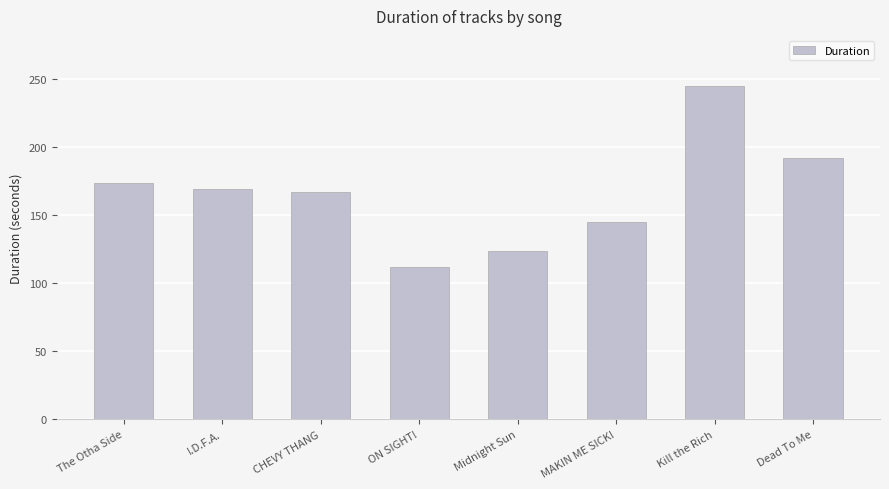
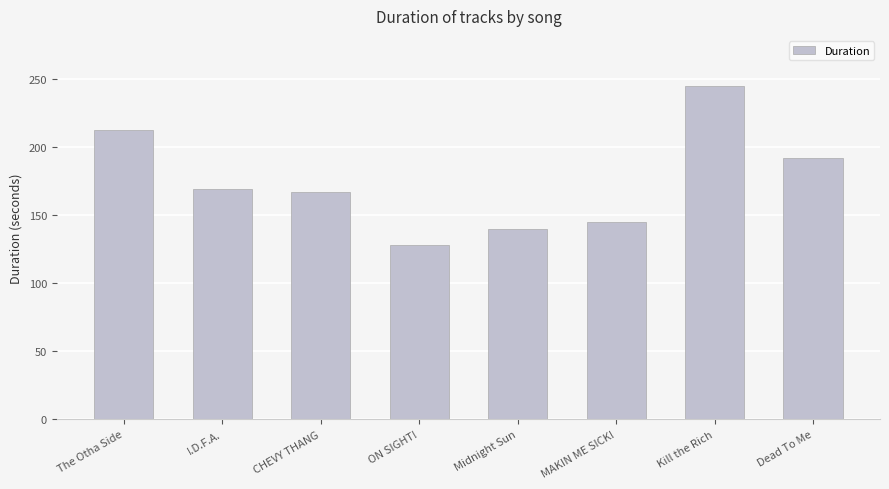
The Otha Side: 174 -> 213
ON SIGHT!: 112 -> 128
Midnight Sun: 124 -> 140
